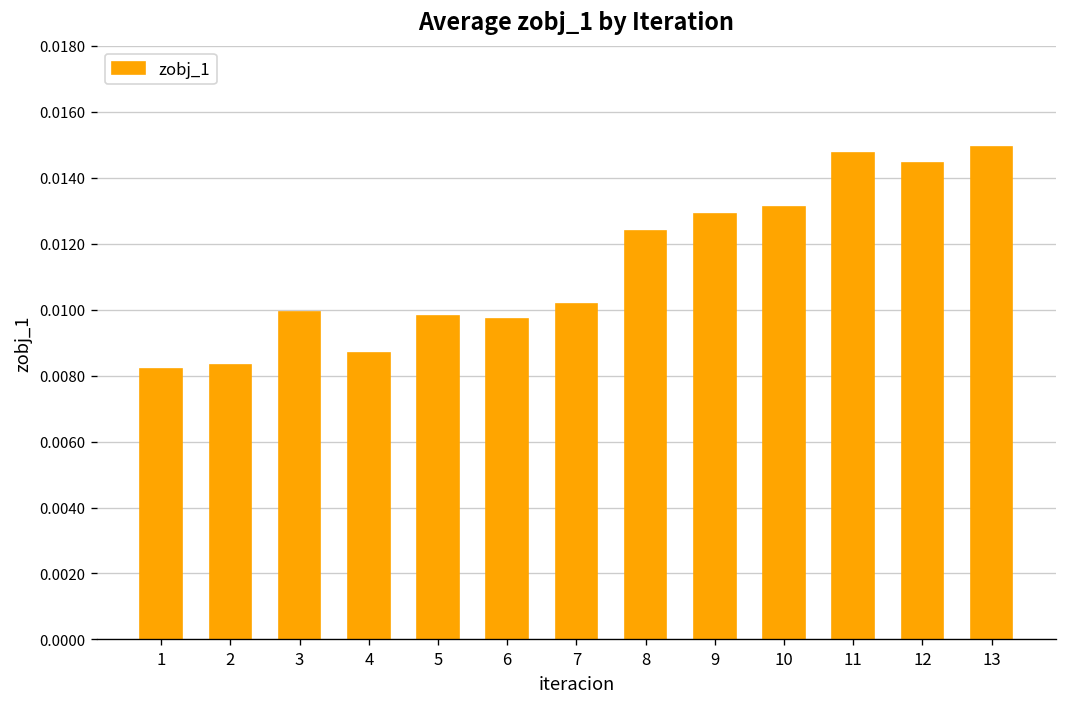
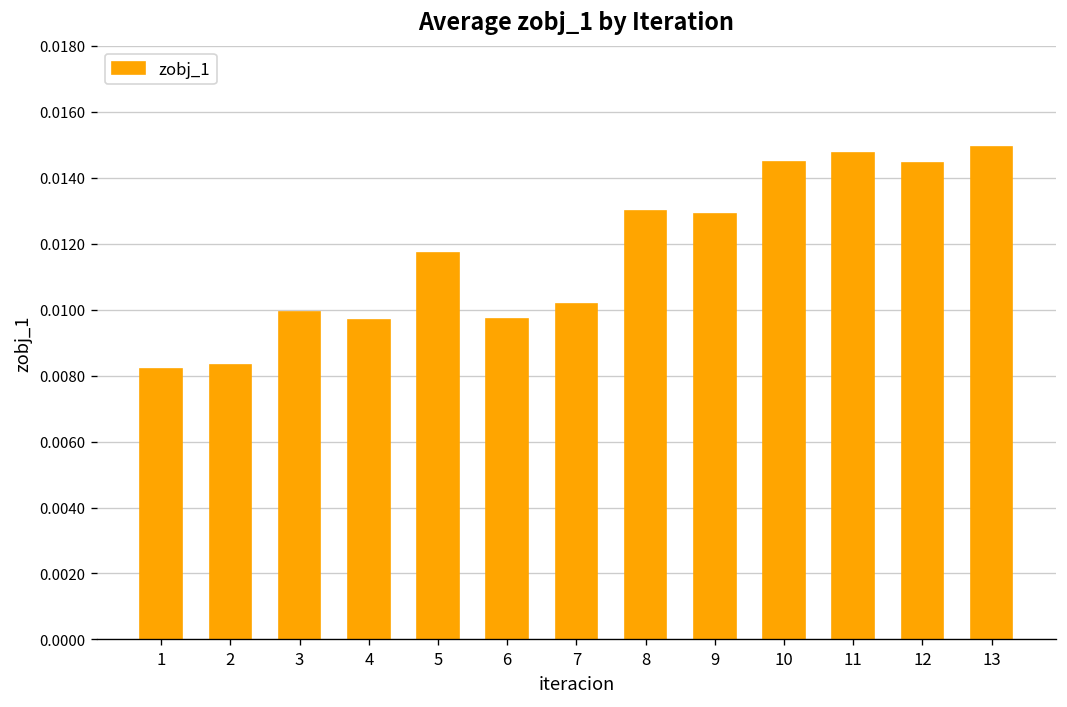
4: 0.0087 -> 0.0097
5: 0.0098 -> 0.0117
8: 0.0124 -> 0.0130
10: 0.0131 -> 0.0145
